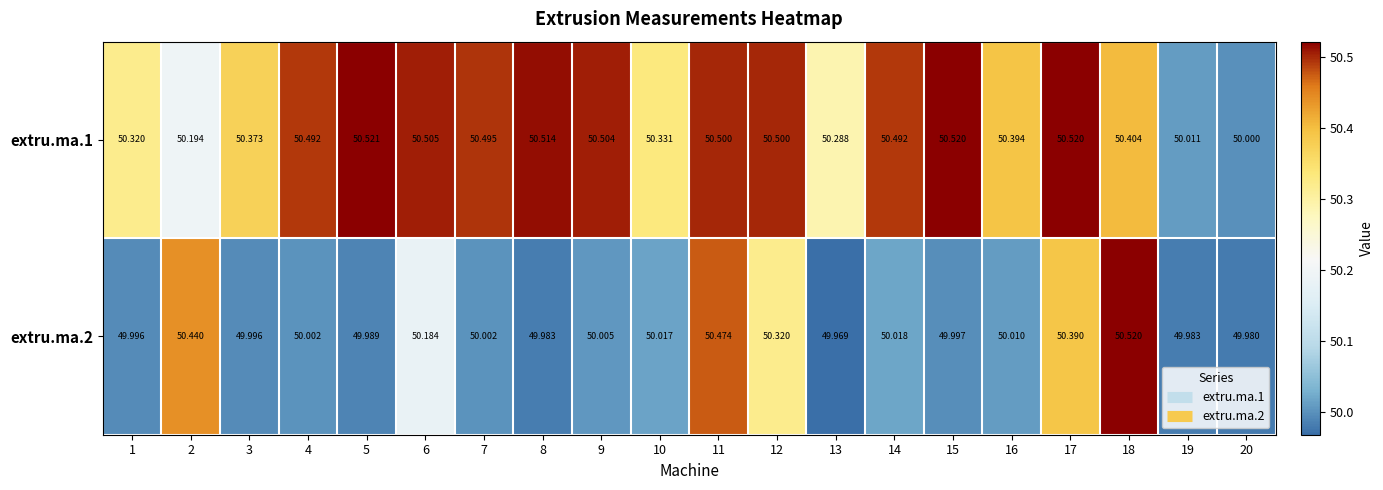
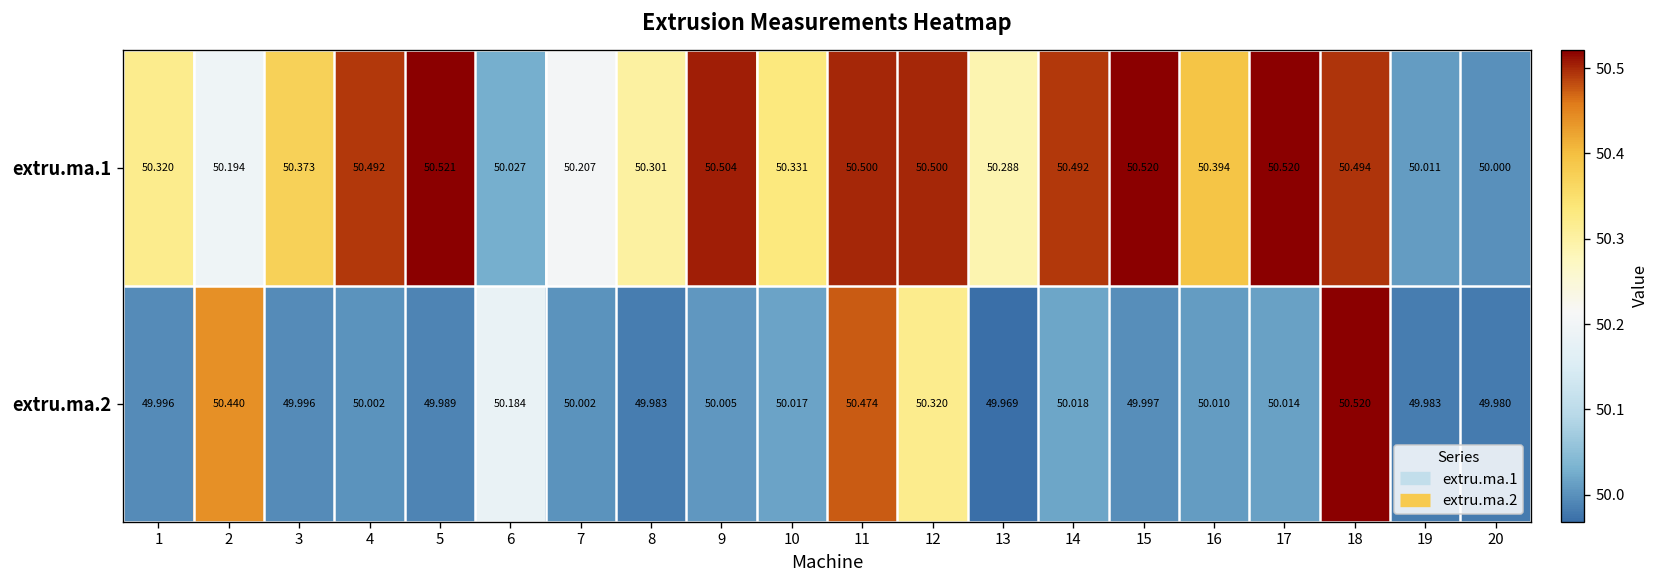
extru.ma.1, 6: 50.505 -> 50.027
extru.ma.1, 7: 50.495 -> 50.207
extru.ma.1, 8: 50.514 -> 50.301
extru.ma.1, 18: 50.404 -> 50.494
extru.ma.2, 17: 50.390 -> 50.014
